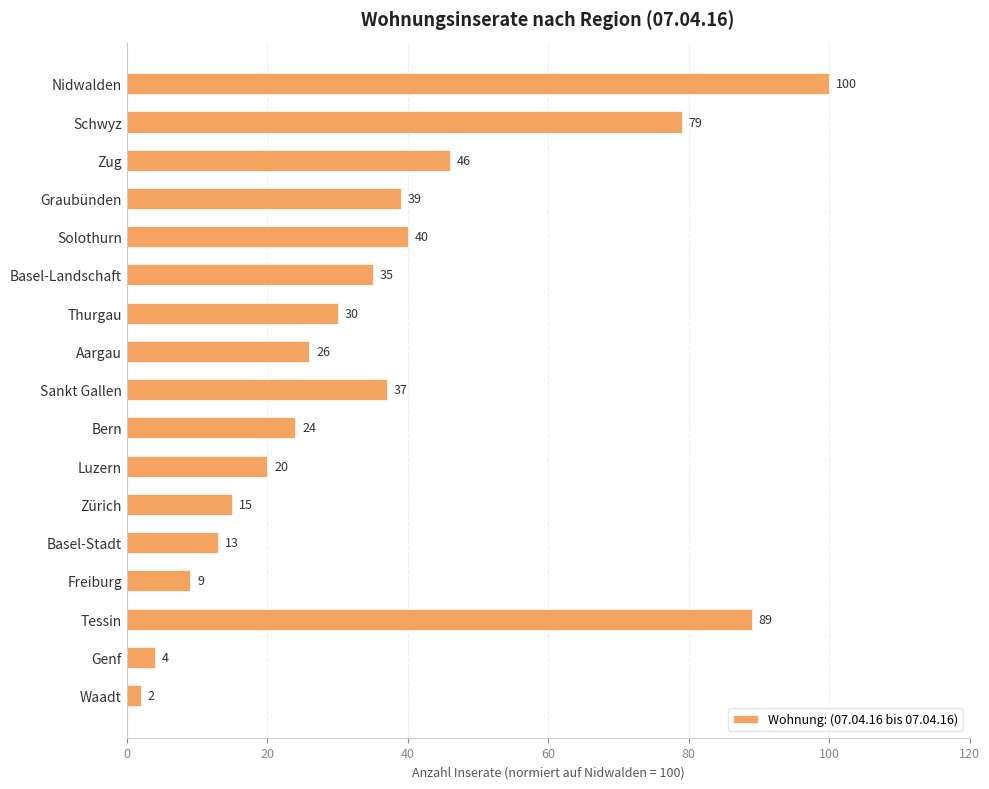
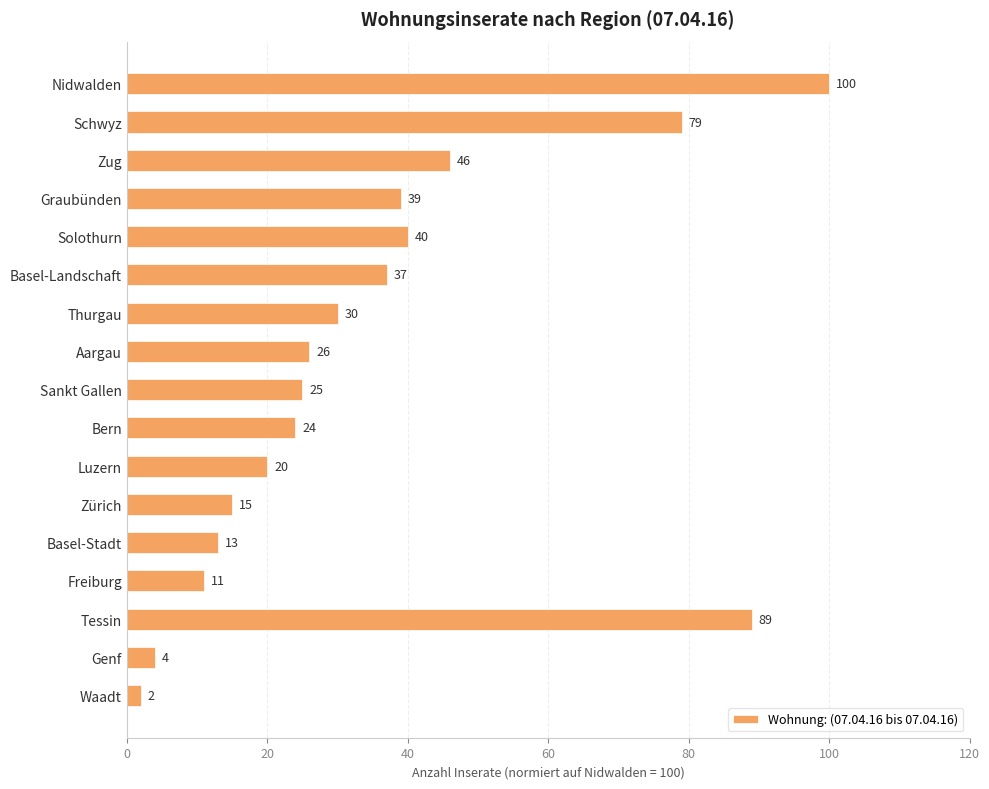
Basel-Landschaft: 35 -> 37
Sankt Gallen: 37 -> 25
Freiburg: 9 -> 11
